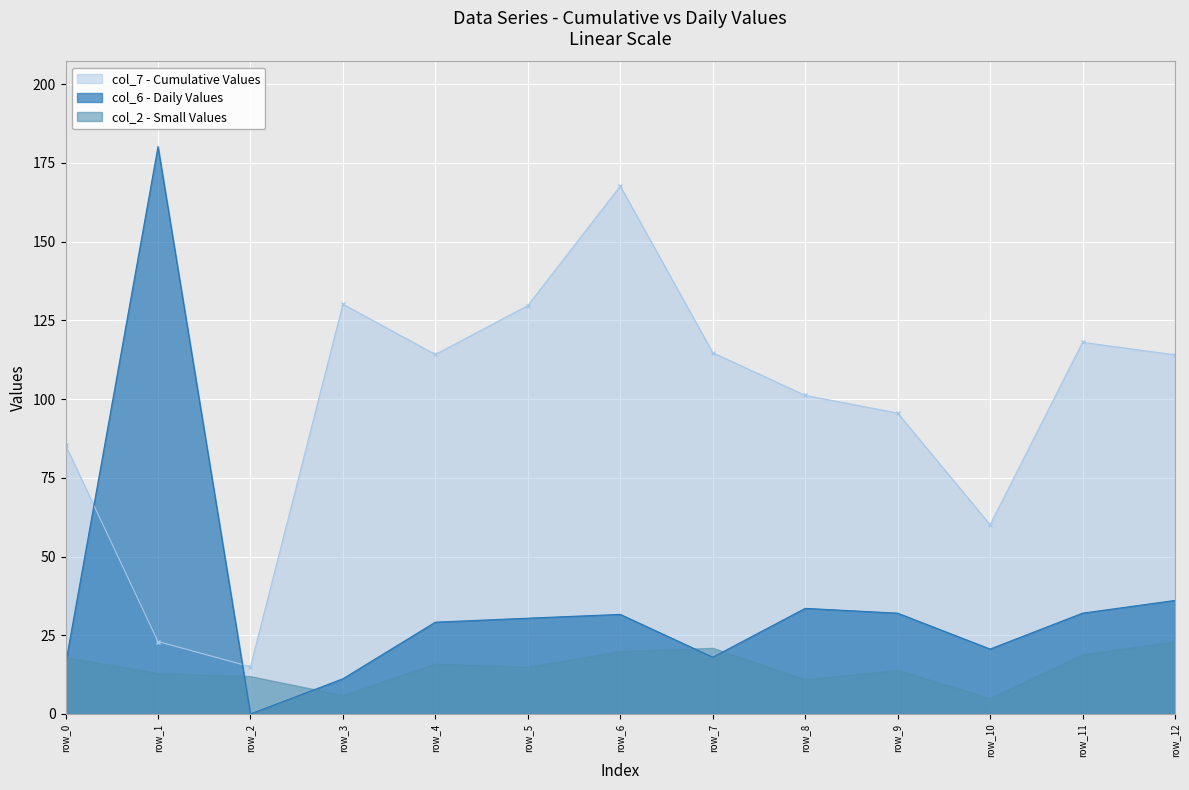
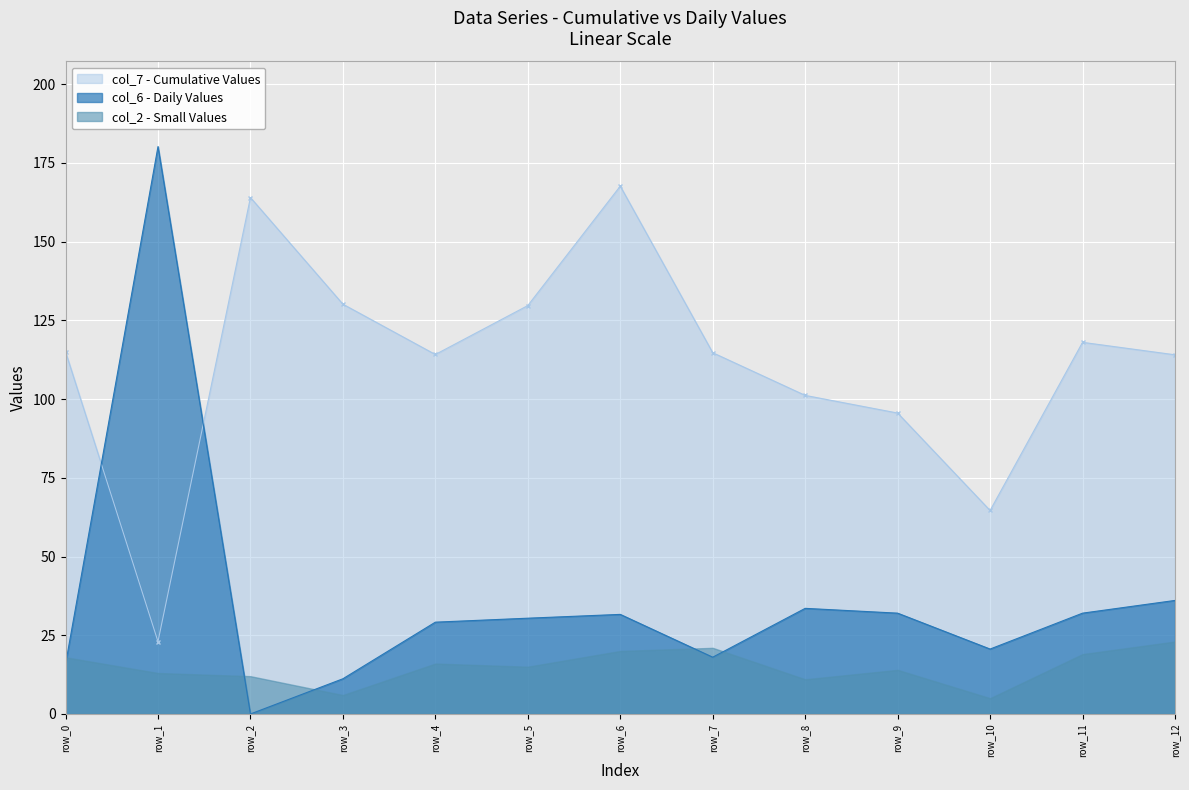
col_7 - Cumulative Values, row_0: 85 -> 115
col_7 - Cumulative Values, row_2: 15 -> 164
col_7 - Cumulative Values, row_10: 60 -> 65
